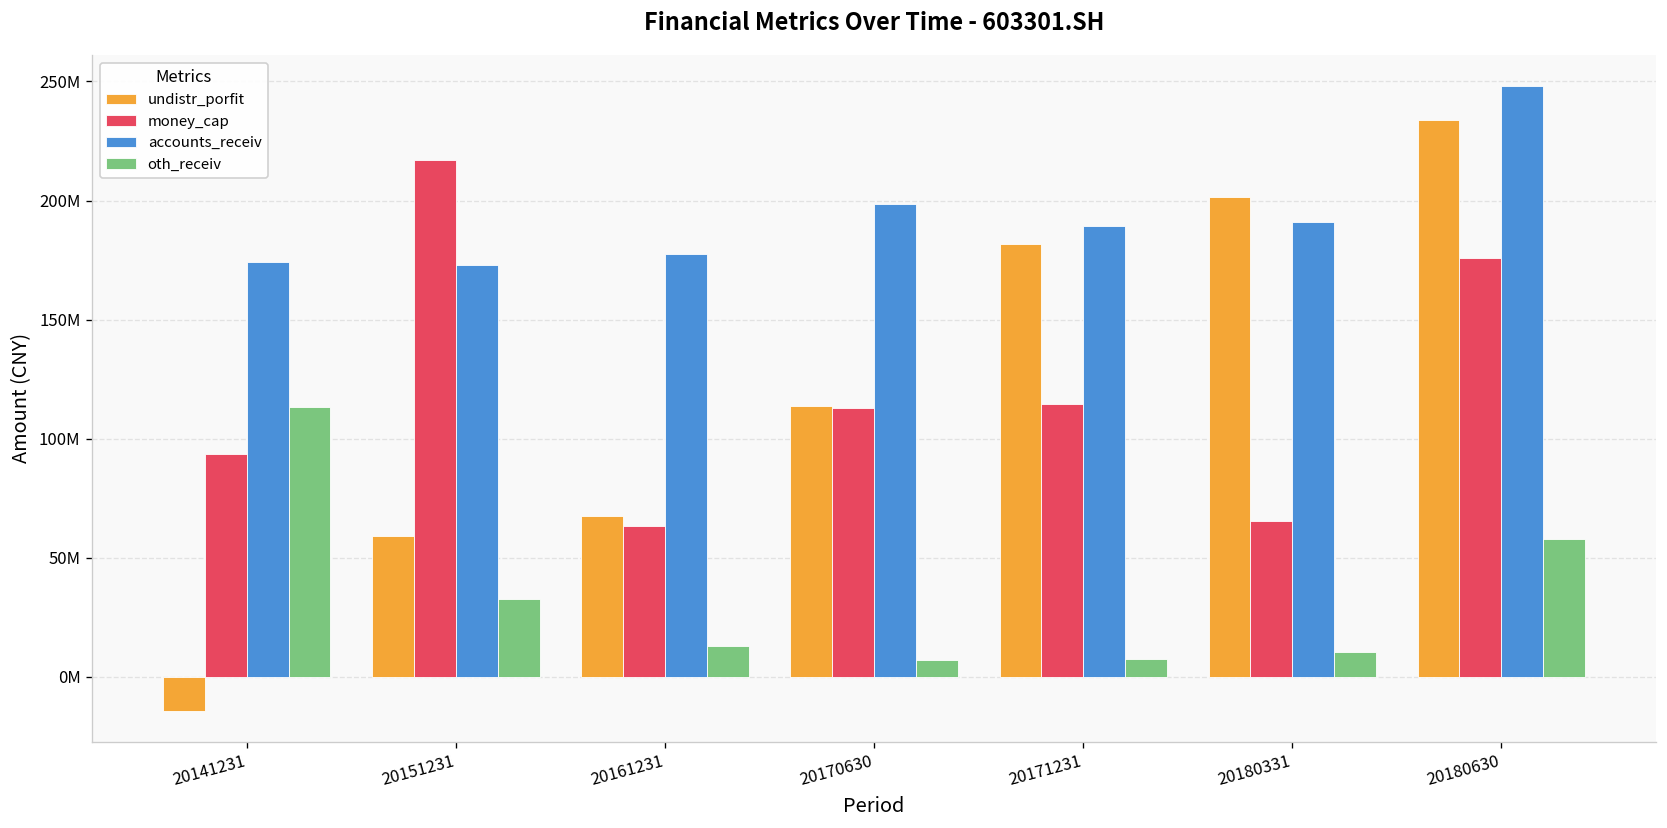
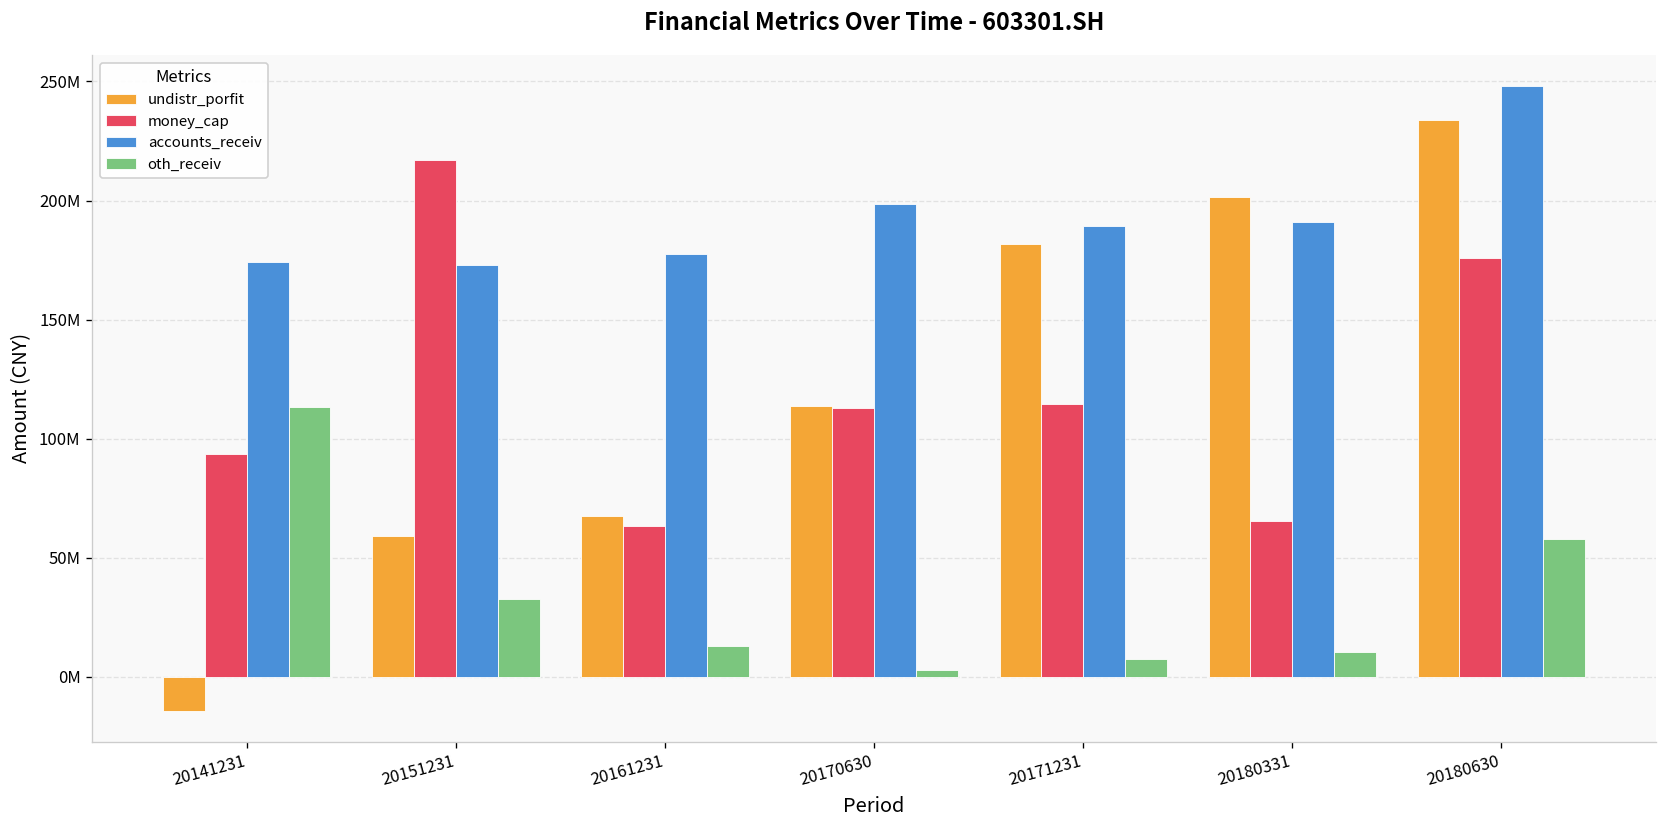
oth_receiv, 20170630: 7000000 -> 3000000
